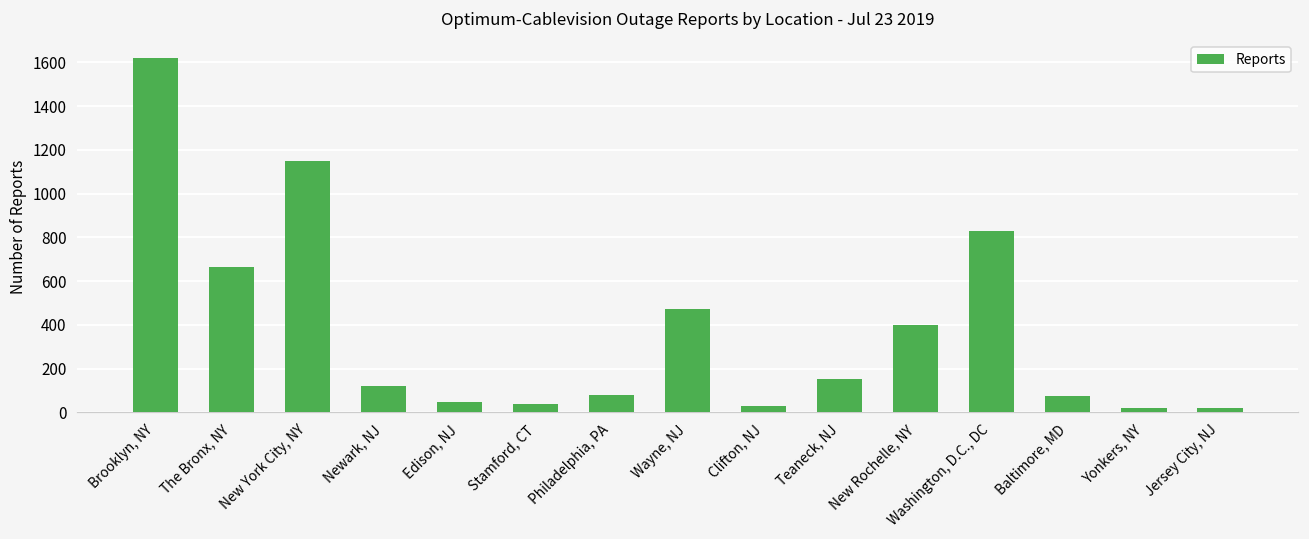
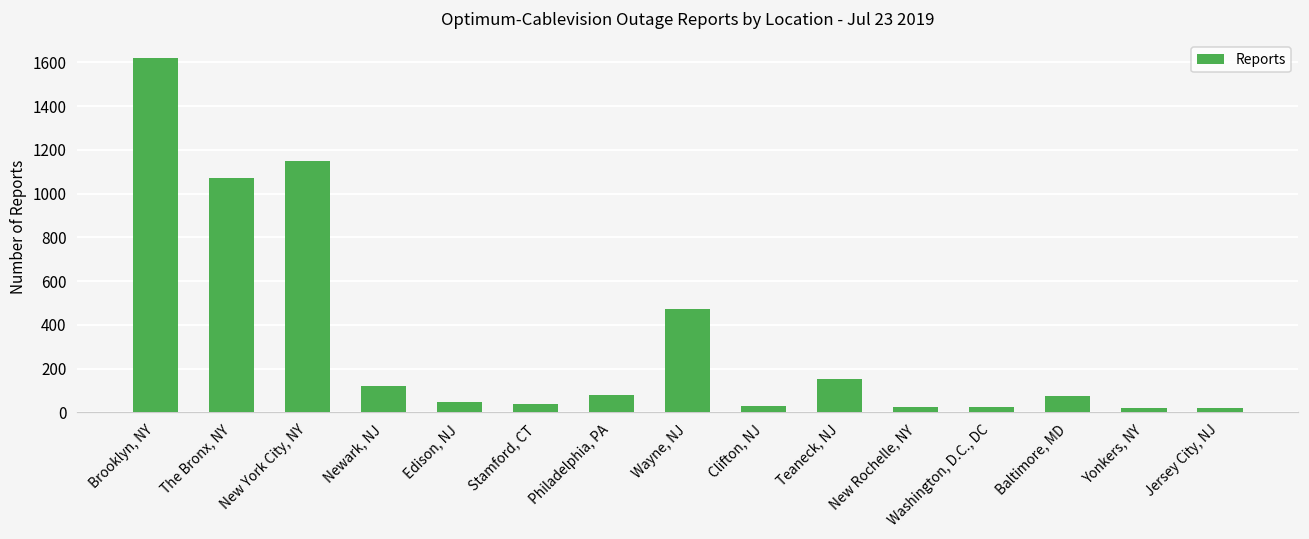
The Bronx, NY: 670 -> 1070
New Rochelle, NY: 400 -> 30
Washington, D.C., DC: 830 -> 30
